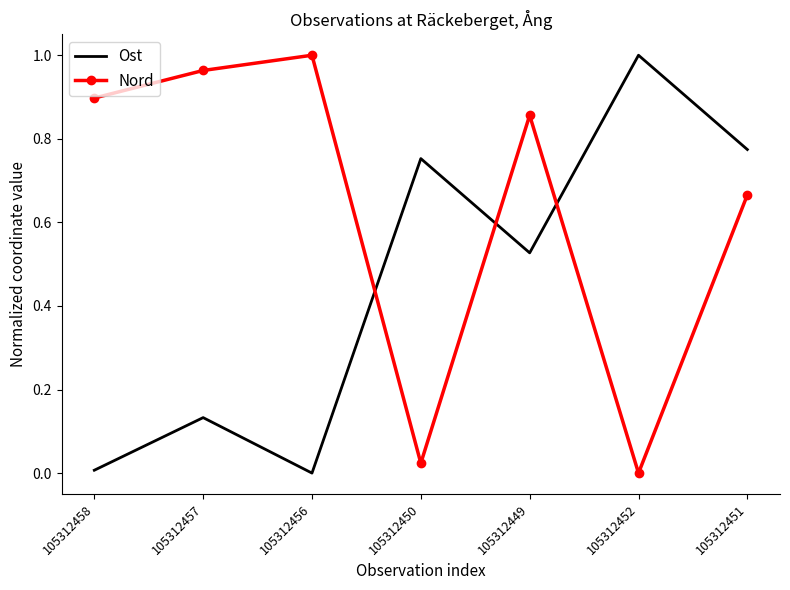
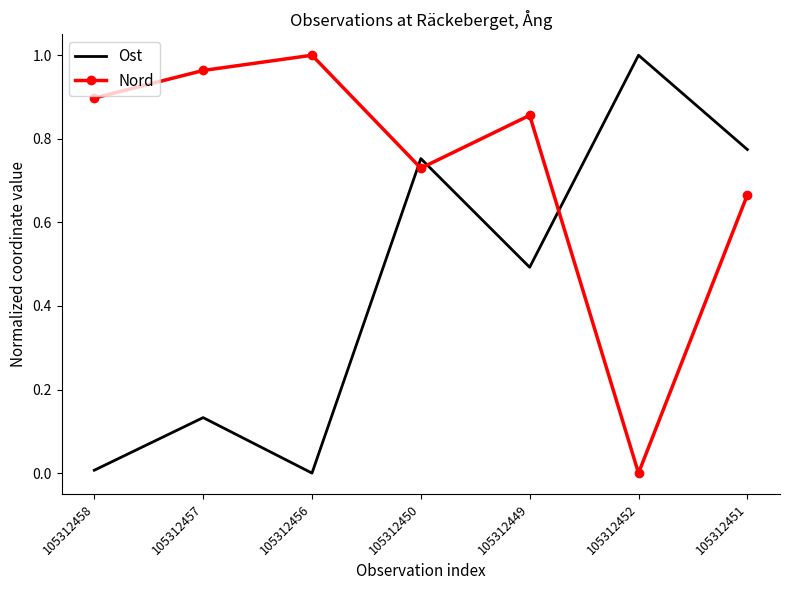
Nord, 105312450: 0.02 -> 0.73
Ost, 105312449: 0.53 -> 0.49
